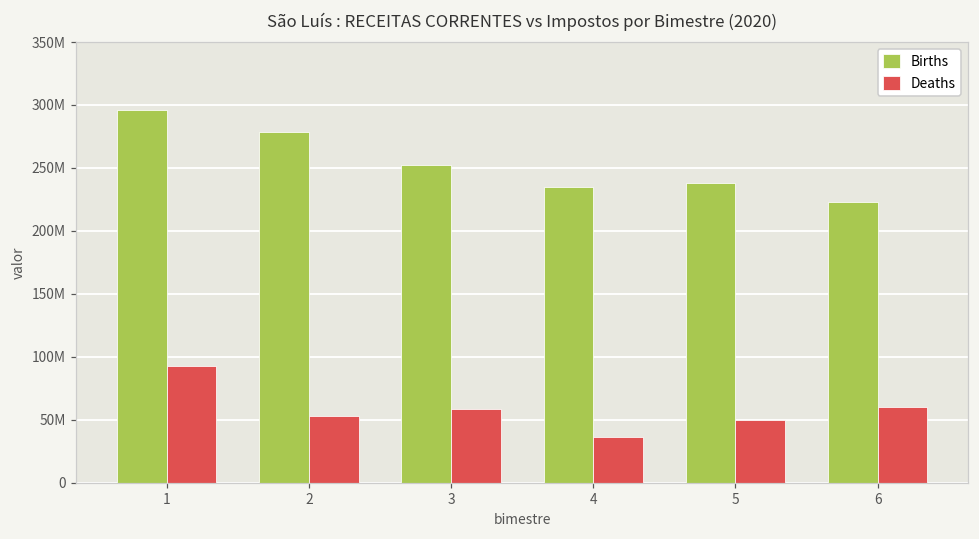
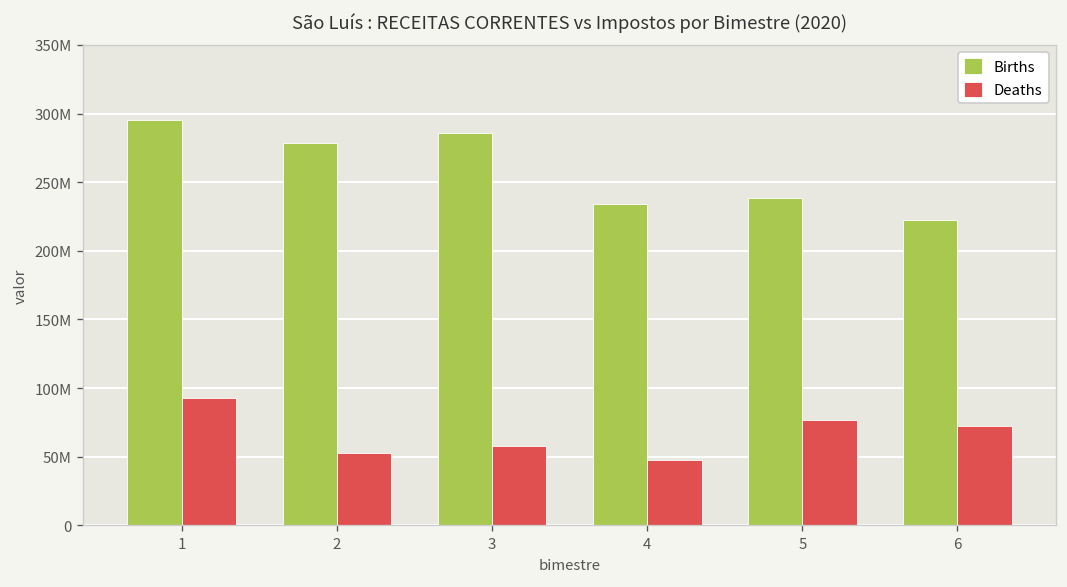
Births, 3: 252000000 -> 285000000
Deaths, 4: 36000000 -> 48000000
Deaths, 5: 50000000 -> 77000000
Deaths, 6: 60000000 -> 73000000
